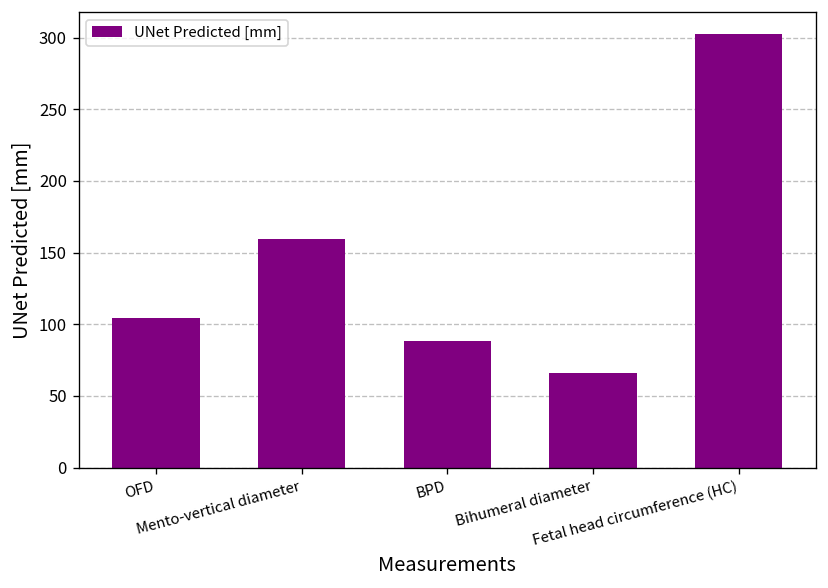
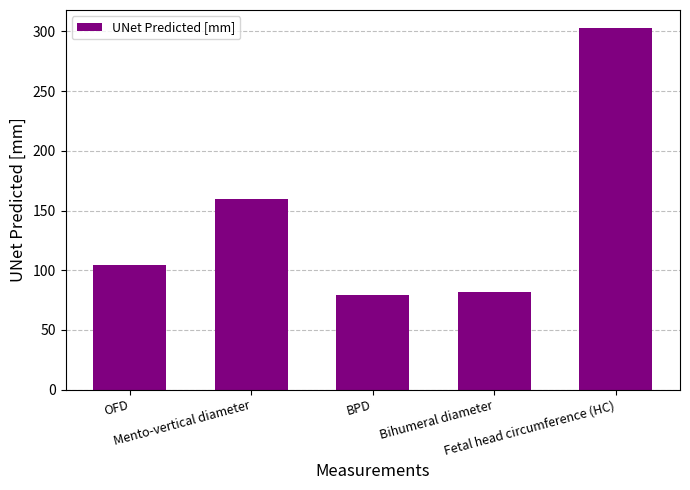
BPD: 89 -> 80
Bihumeral diameter: 66 -> 82
